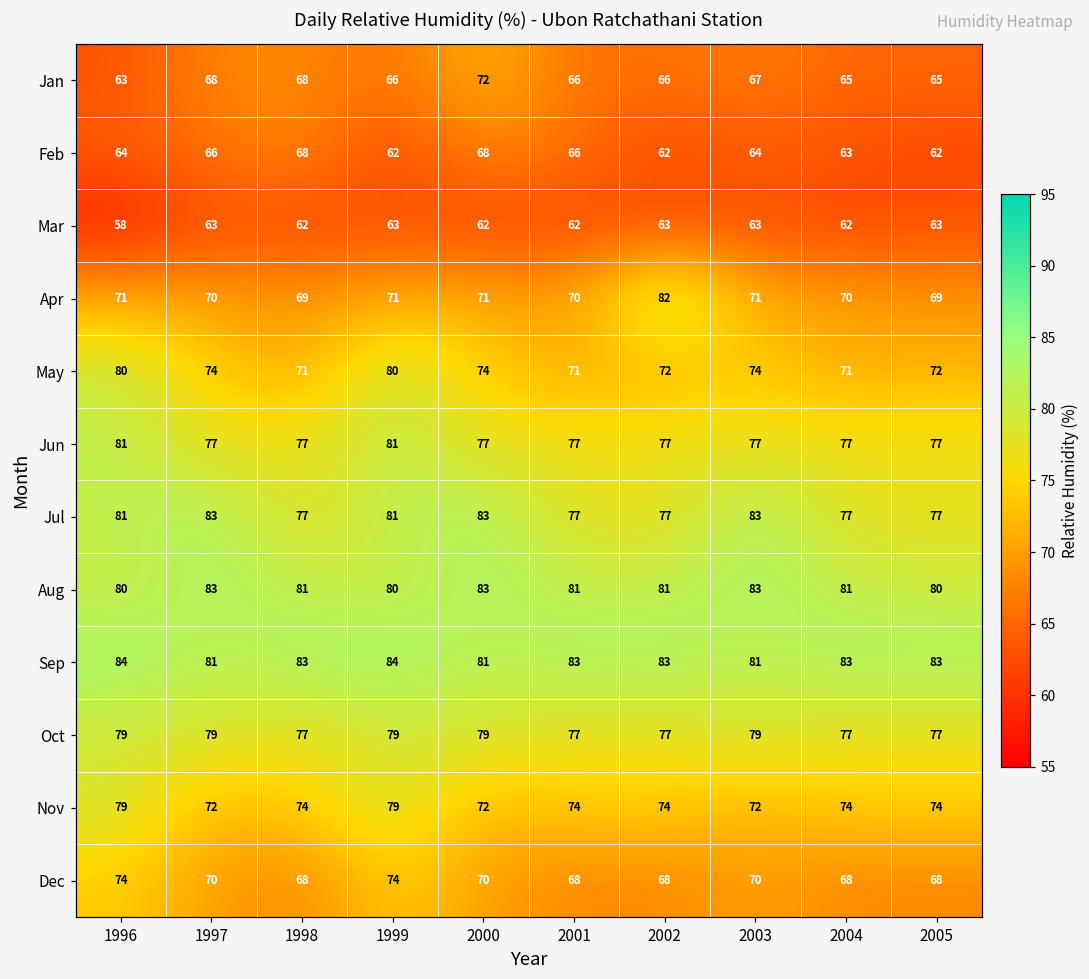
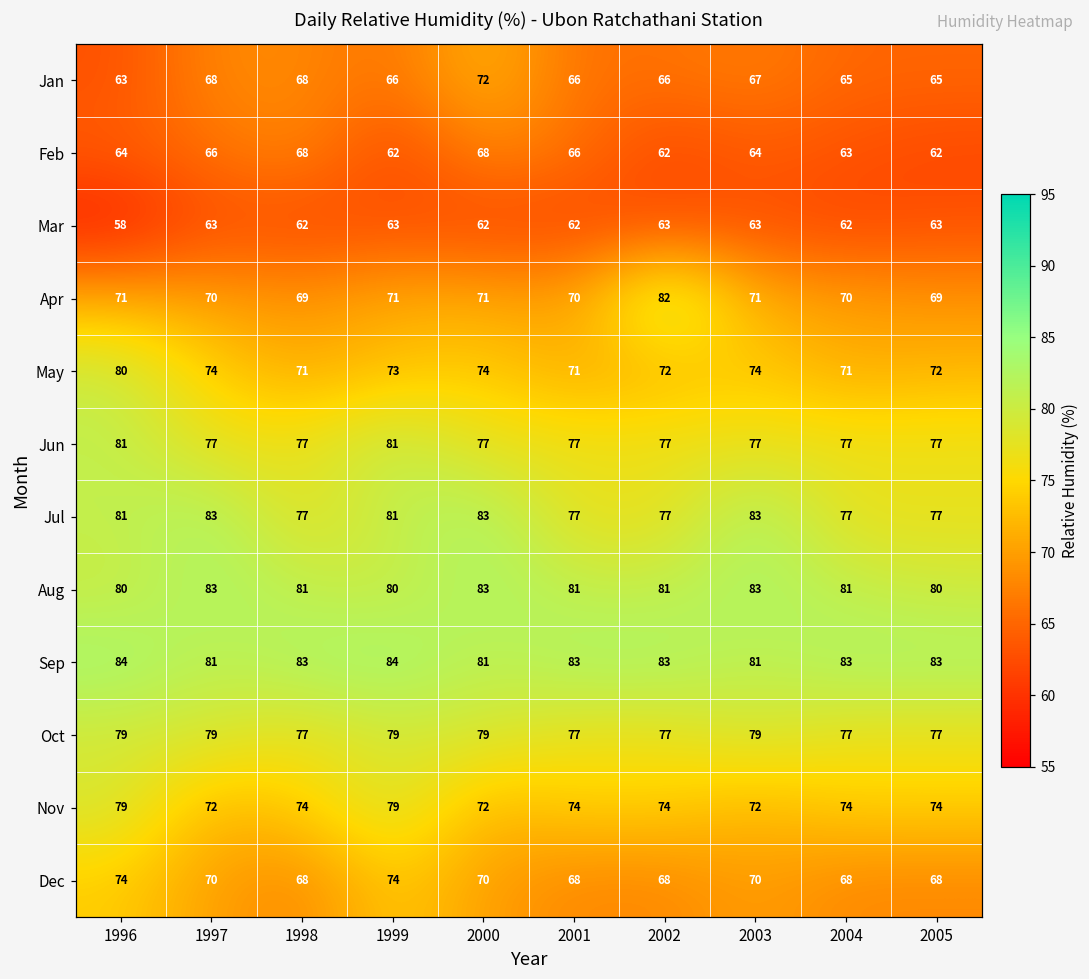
May, 1999: 80 -> 73
